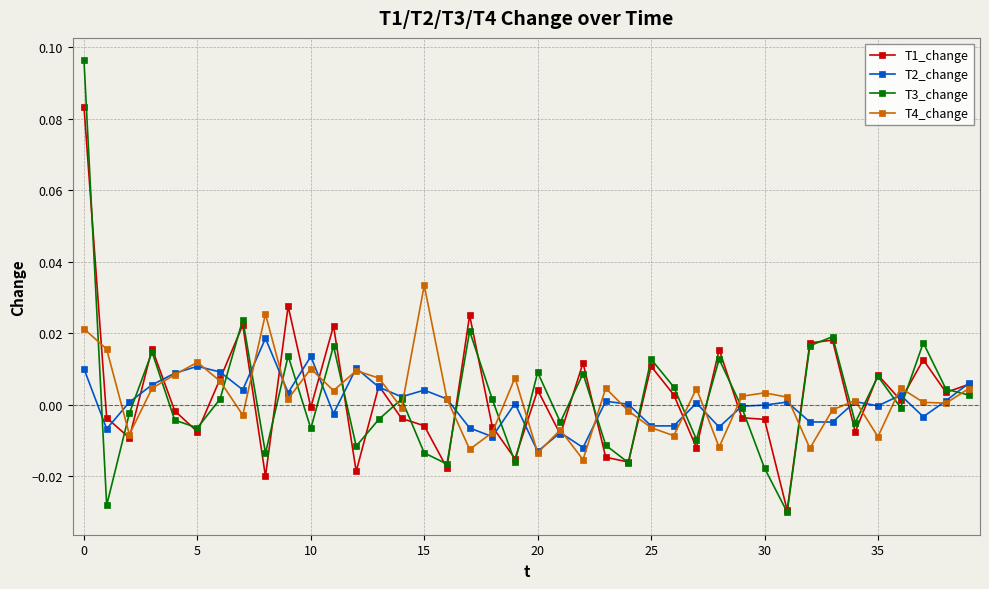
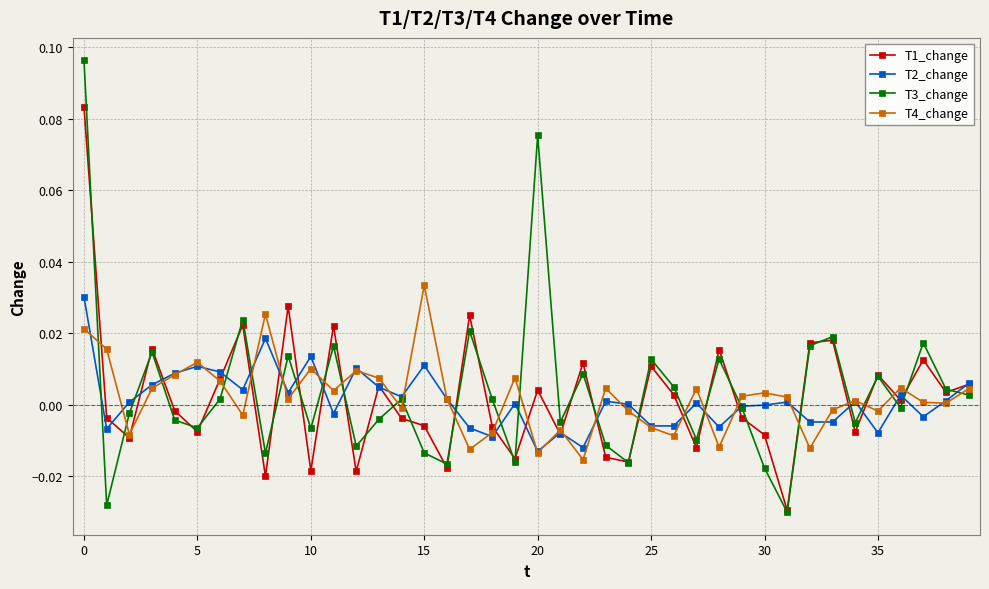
T2_change, 0: 0.010 -> 0.030
T1_change, 10: -0.001 -> -0.019
T2_change, 15: 0.004 -> 0.011
T3_change, 20: 0.009 -> 0.075
T1_change, 30: -0.004 -> -0.009
T2_change, 35: 0.000 -> -0.008
T4_change, 35: -0.009 -> -0.002
